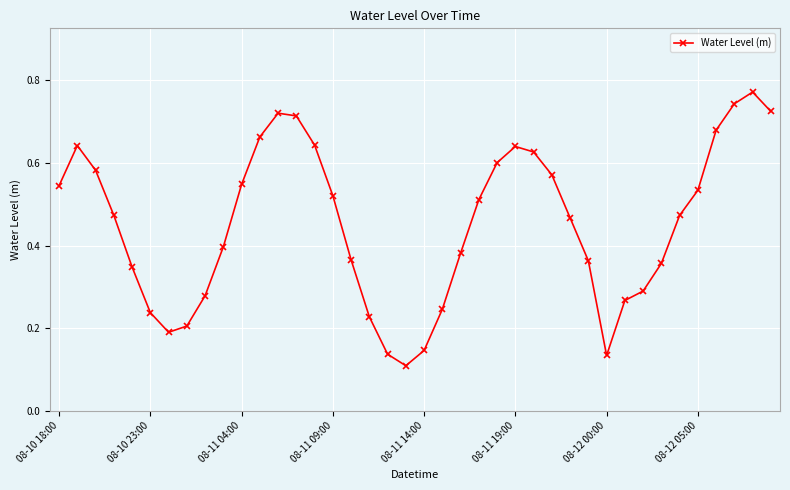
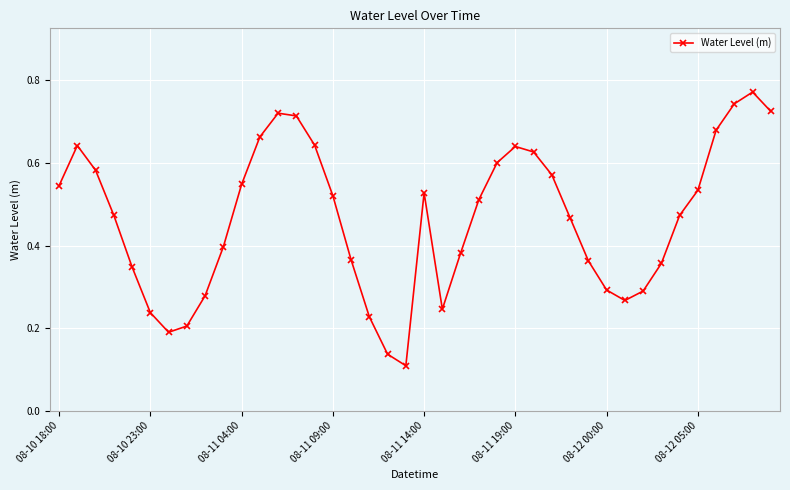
08-11 14:00: 0.15 -> 0.53
08-12 00:00: 0.13 -> 0.29
